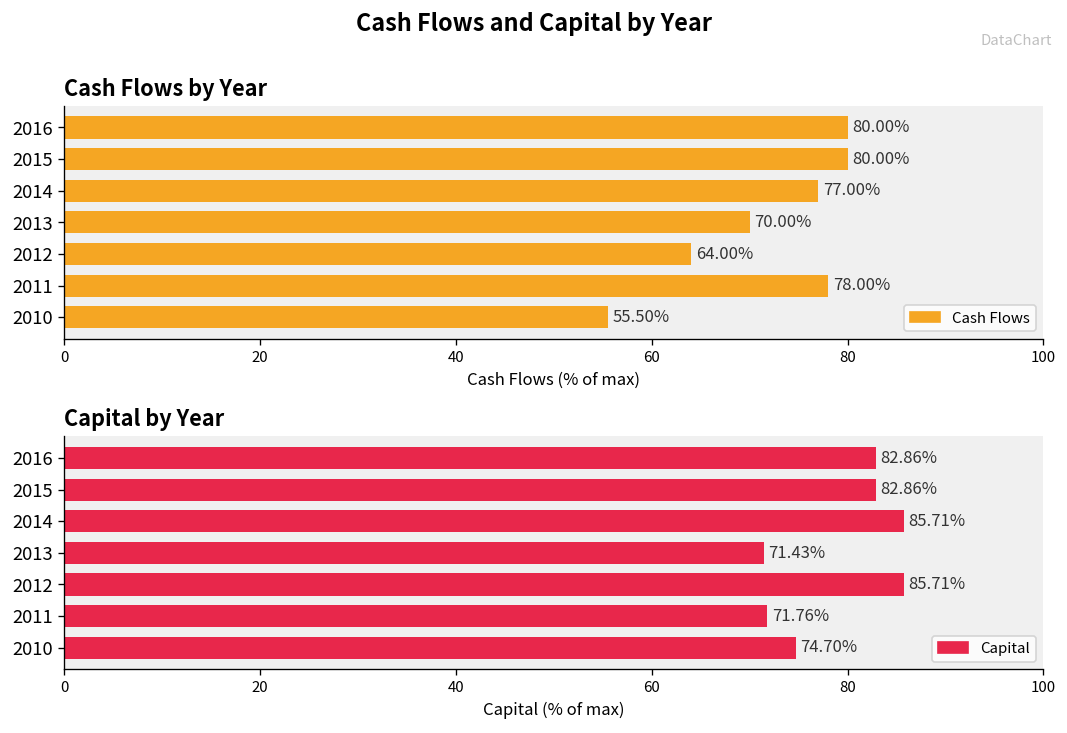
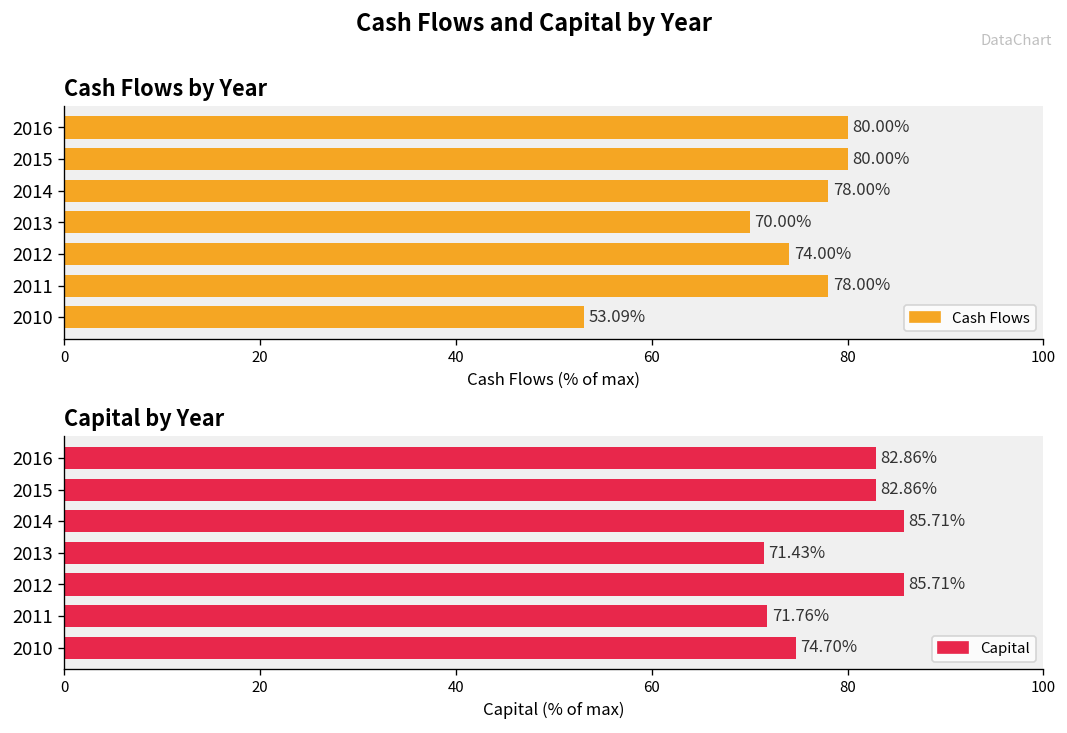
Cash Flows by Year, 2014: 77.00% -> 78.00%
Cash Flows by Year, 2012: 64.00% -> 74.00%
Cash Flows by Year, 2010: 55.50% -> 53.09%
